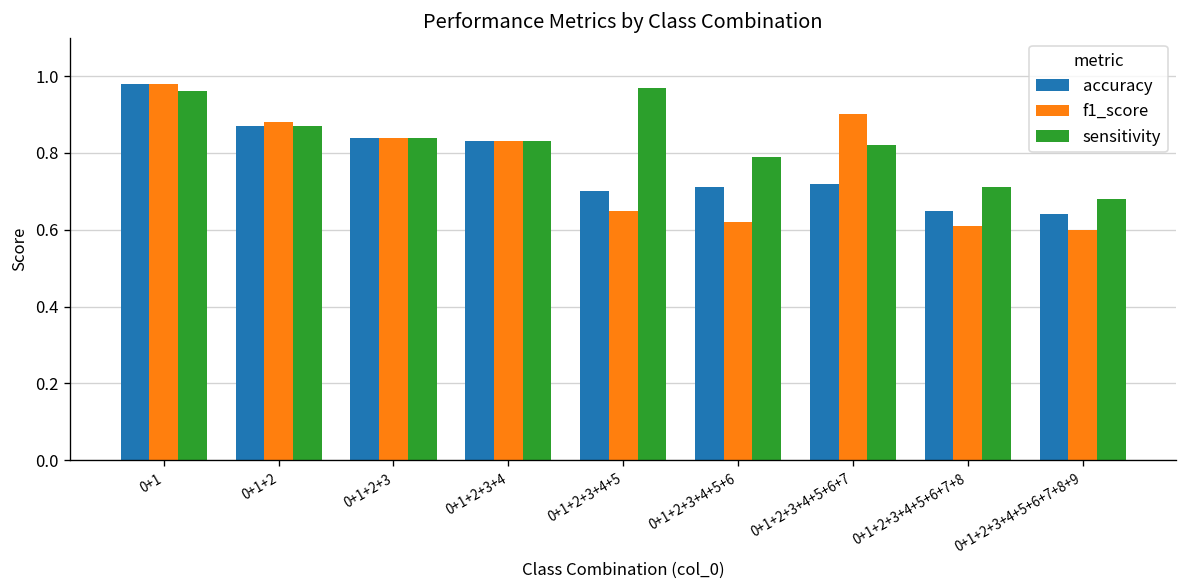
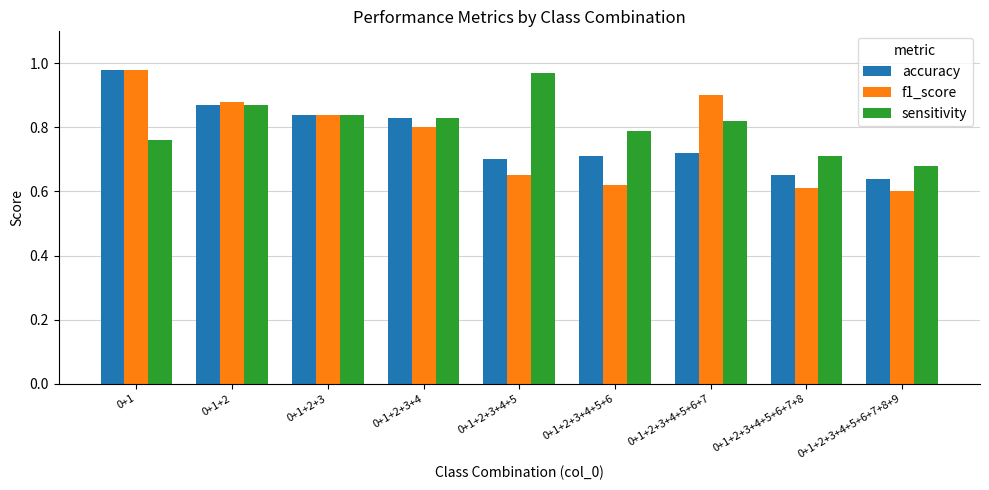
sensitivity, 0+1: 0.96 -> 0.76
f1_score, 0+1+2+3+4: 0.83 -> 0.80
